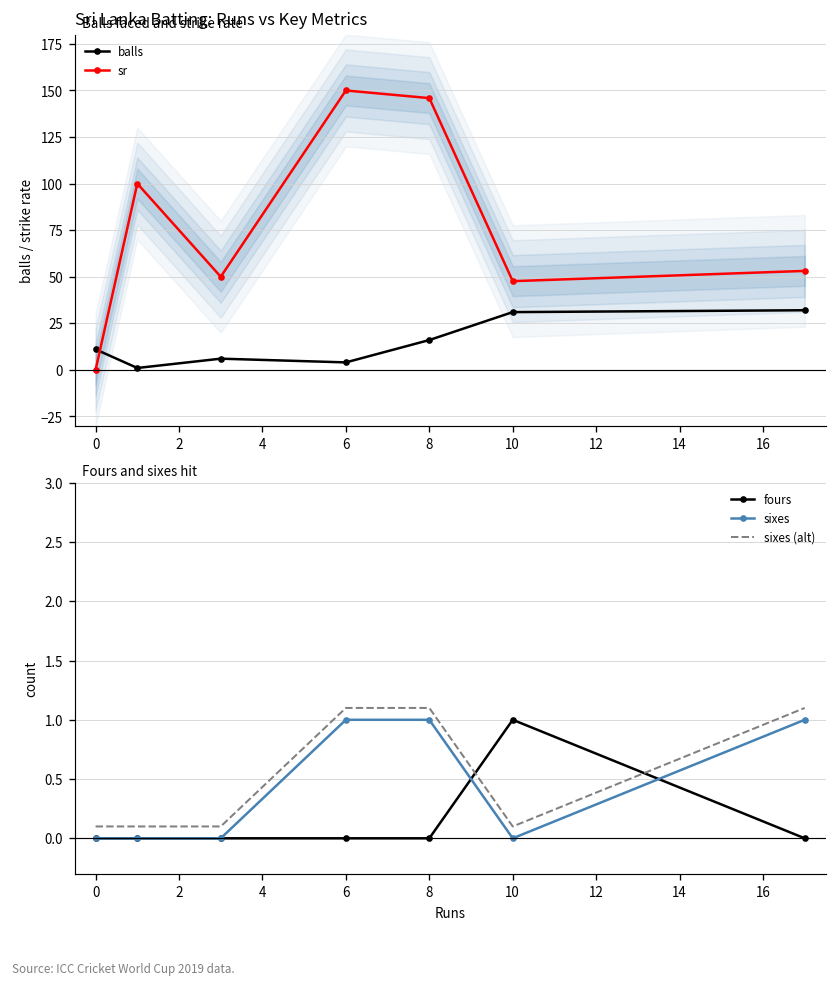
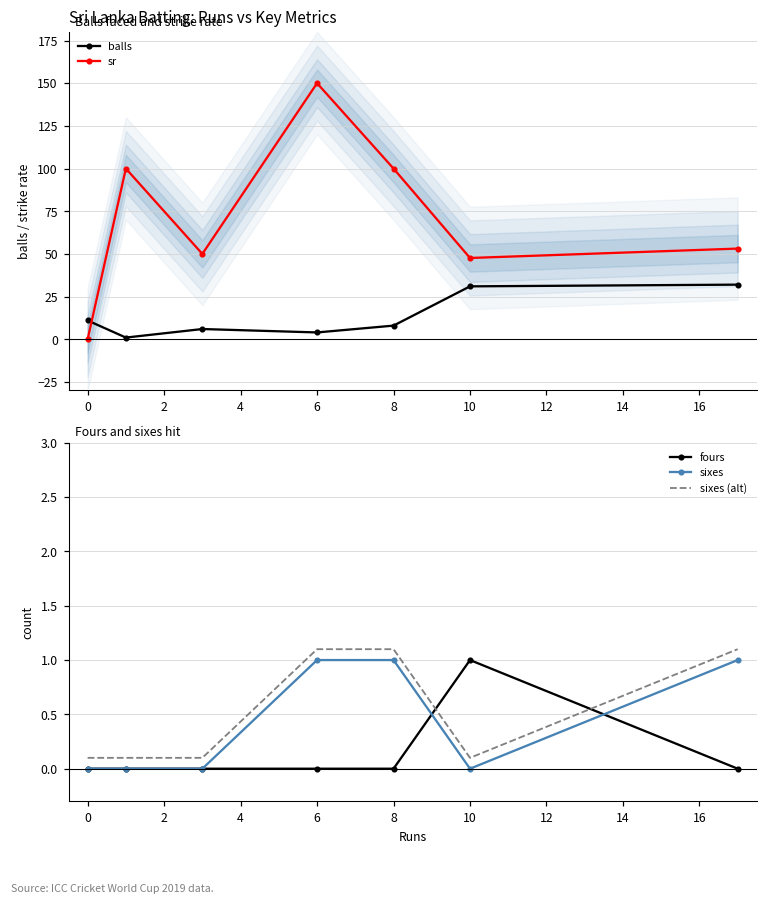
Sri Lanka Batting: Runs vs Key Metrics, balls, 8: 16 -> 8
Sri Lanka Batting: Runs vs Key Metrics, sr, 8: 146 -> 100
